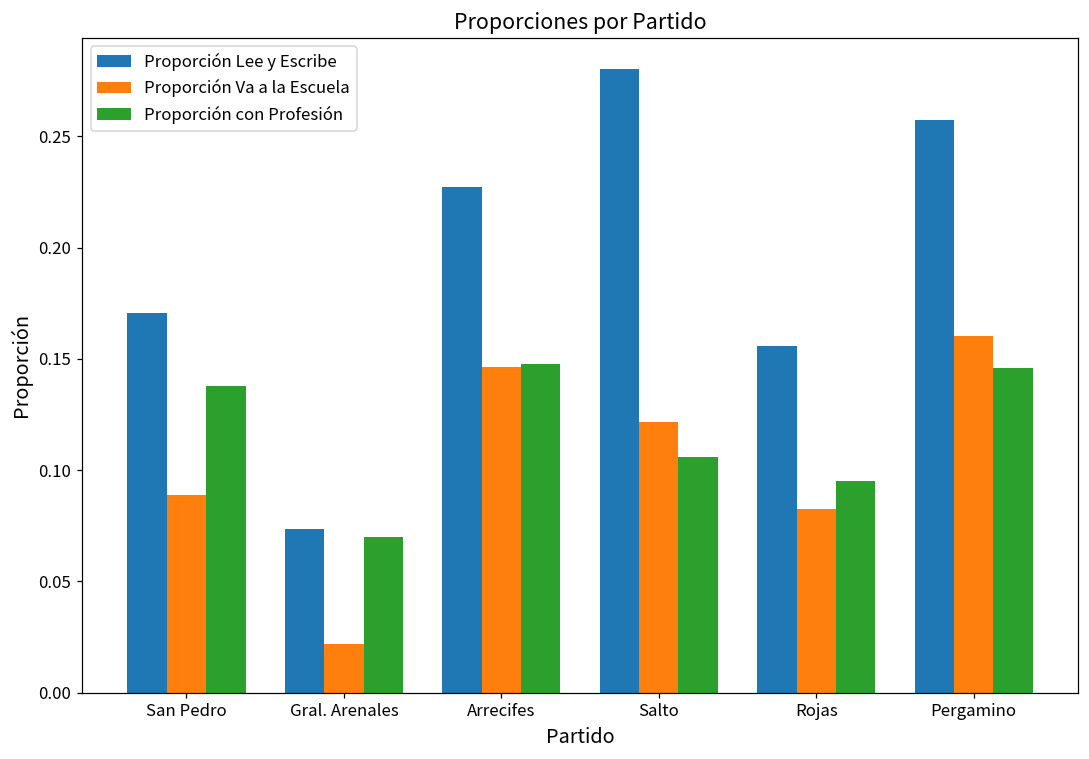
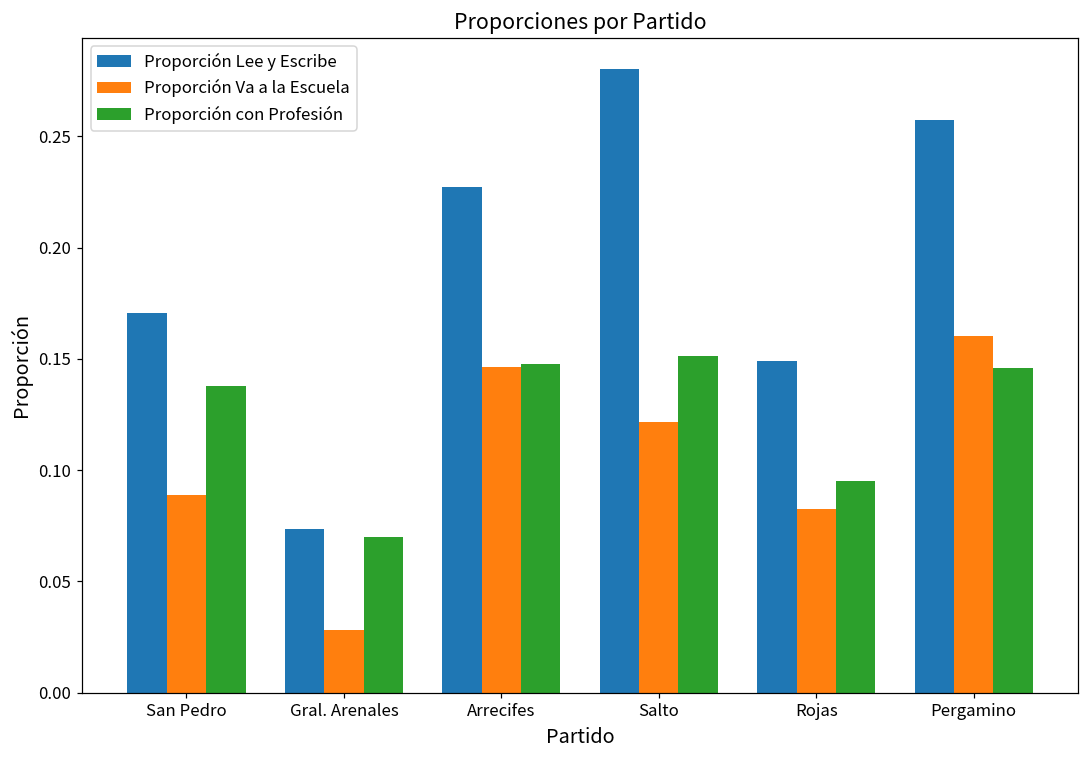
Proporción Va a la Escuela, Gral. Arenales: 0.022 -> 0.028
Proporción con Profesión, Salto: 0.106 -> 0.151
Proporción Lee y Escribe, Rojas: 0.156 -> 0.149
